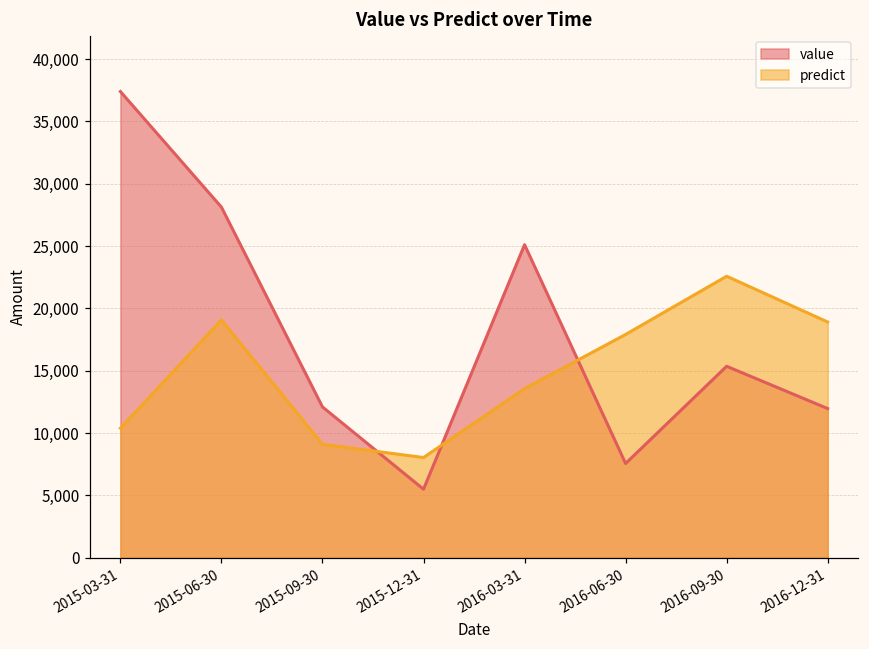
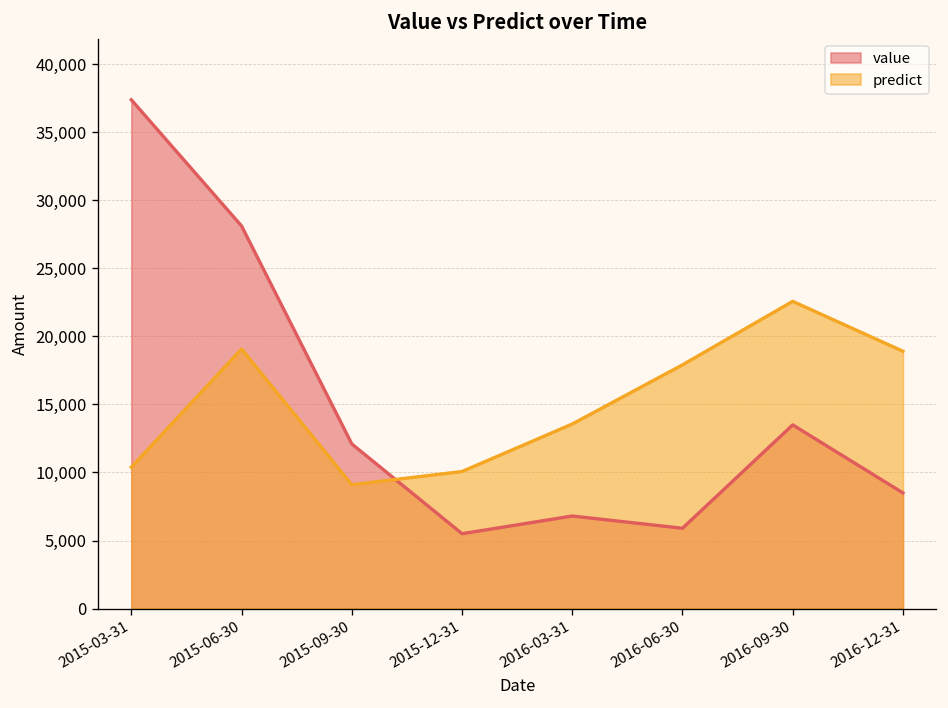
predict, 2015-12-31: 8,000 -> 10,100
value, 2016-03-31: 25,100 -> 6,800
value, 2016-06-30: 7,600 -> 5,900
value, 2016-09-30: 15,400 -> 13,500
value, 2016-12-31: 12,000 -> 8,500
